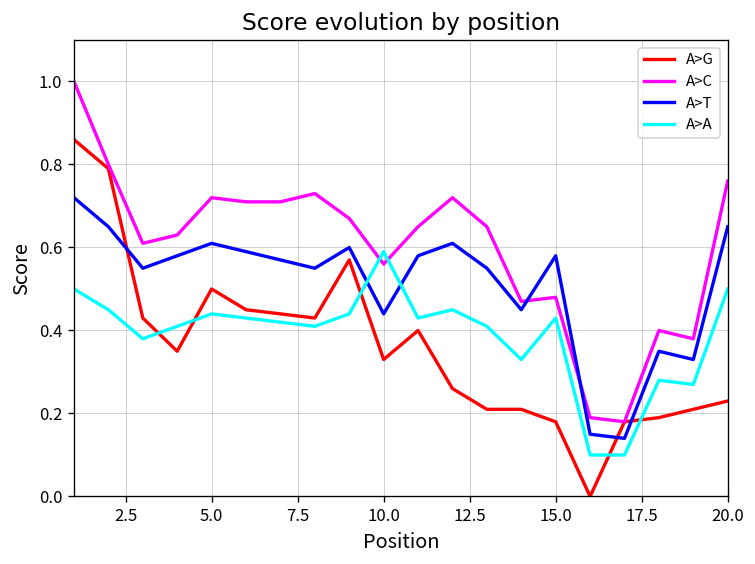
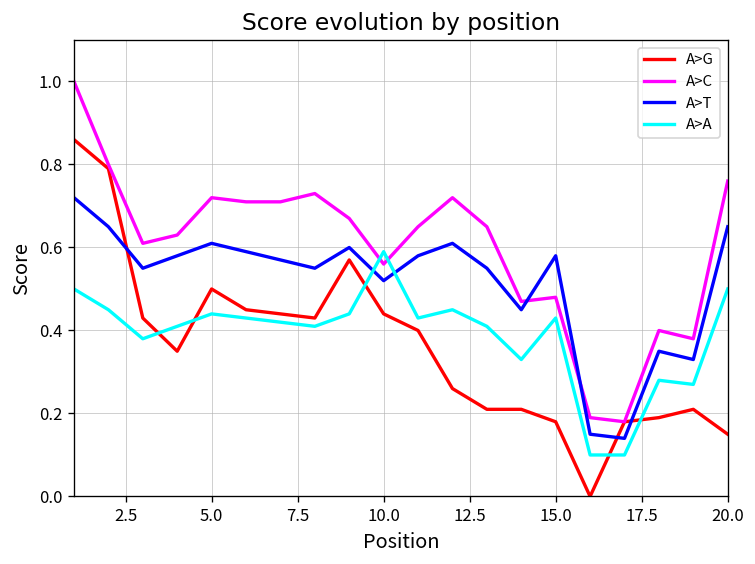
A>G, 10.0: 0.33 -> 0.44
A>T, 10.0: 0.44 -> 0.52
A>G, 20.0: 0.23 -> 0.15
